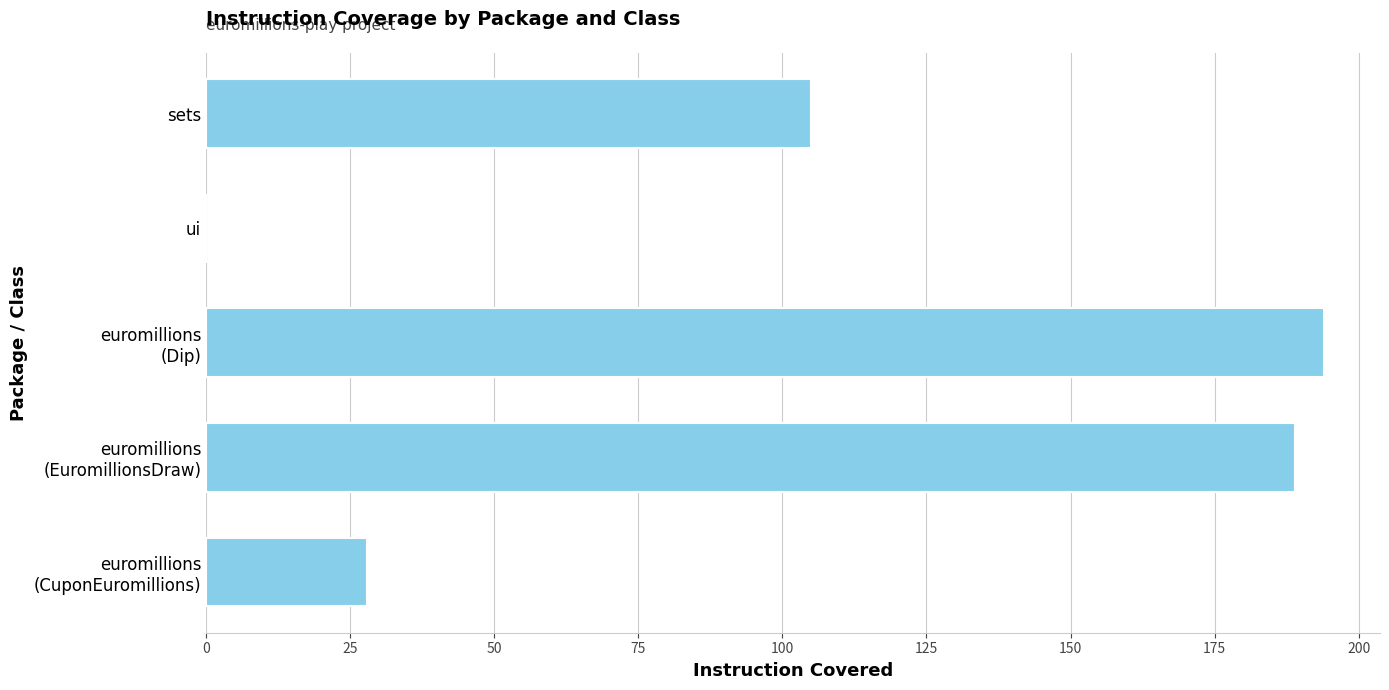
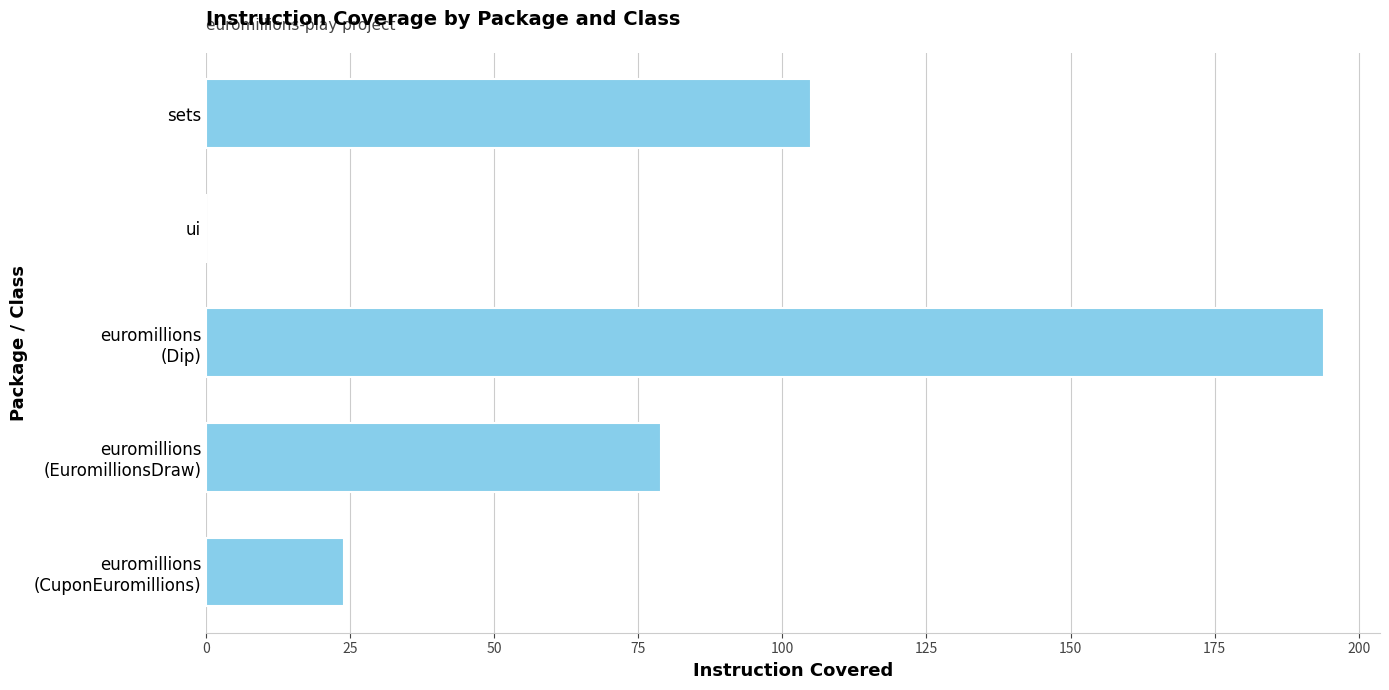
euromillions (EuromillionsDraw): 189 -> 79
euromillions (CuponEuromillions): 28 -> 24
